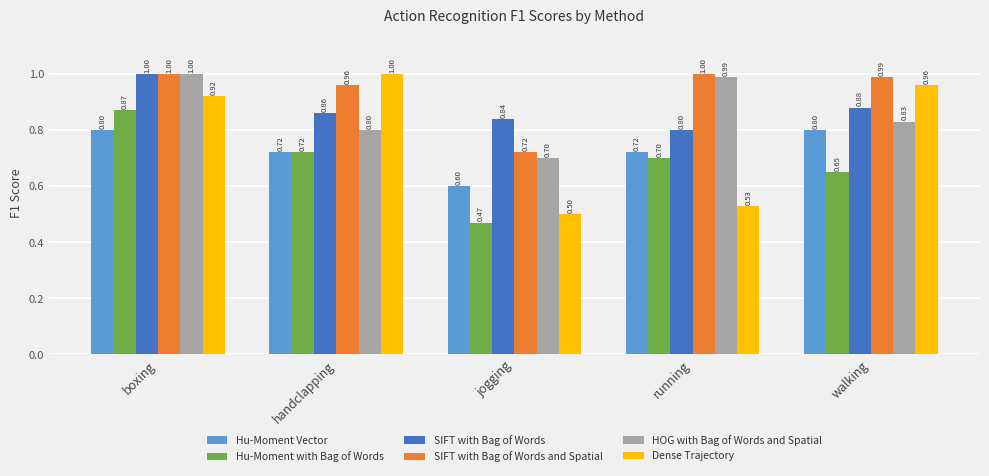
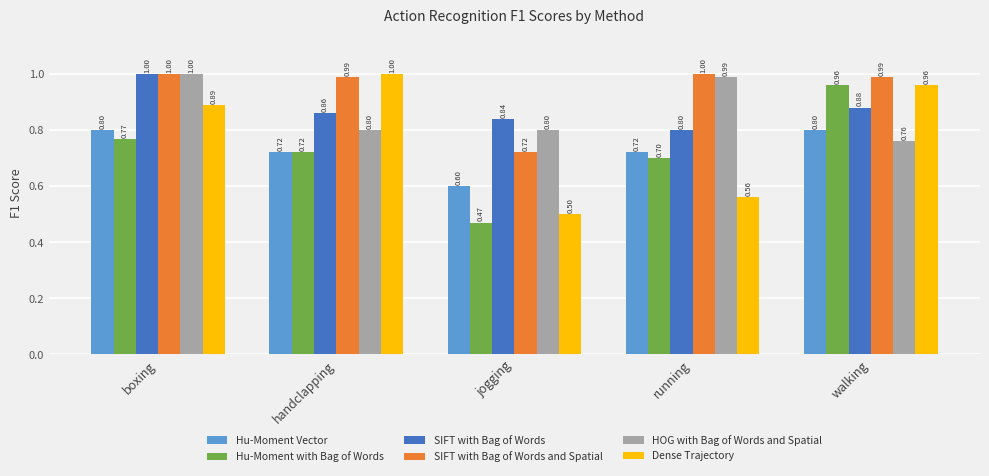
Hu-Moment with Bag of Words, boxing: 0.87 -> 0.77
Dense Trajectory, boxing: 0.92 -> 0.89
SIFT with Bag of Words and Spatial, handclapping: 0.96 -> 0.99
HOG with Bag of Words and Spatial, jogging: 0.70 -> 0.80
Dense Trajectory, running: 0.53 -> 0.56
Hu-Moment with Bag of Words, walking: 0.65 -> 0.96
HOG with Bag of Words and Spatial, walking: 0.83 -> 0.76
